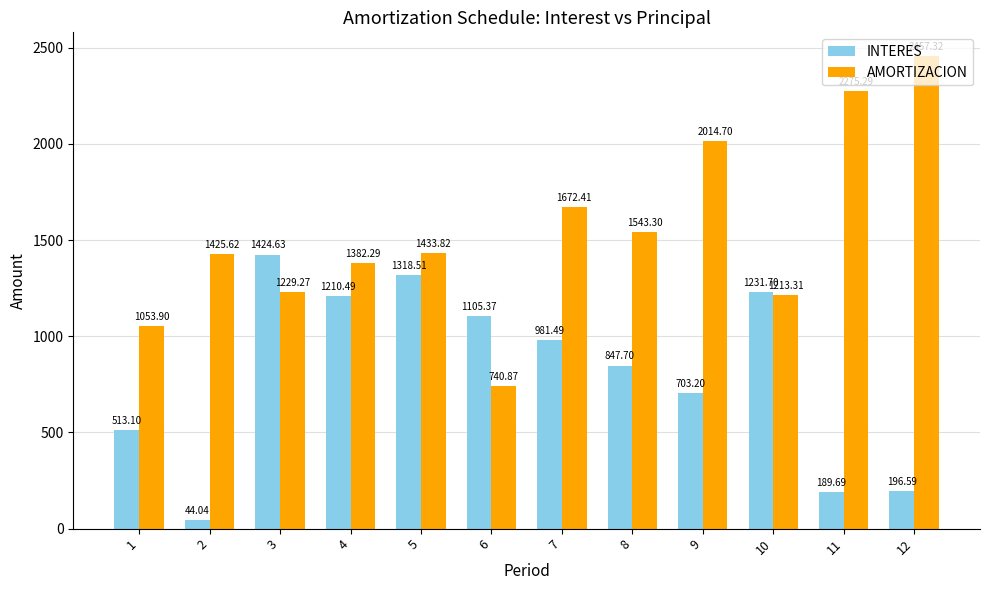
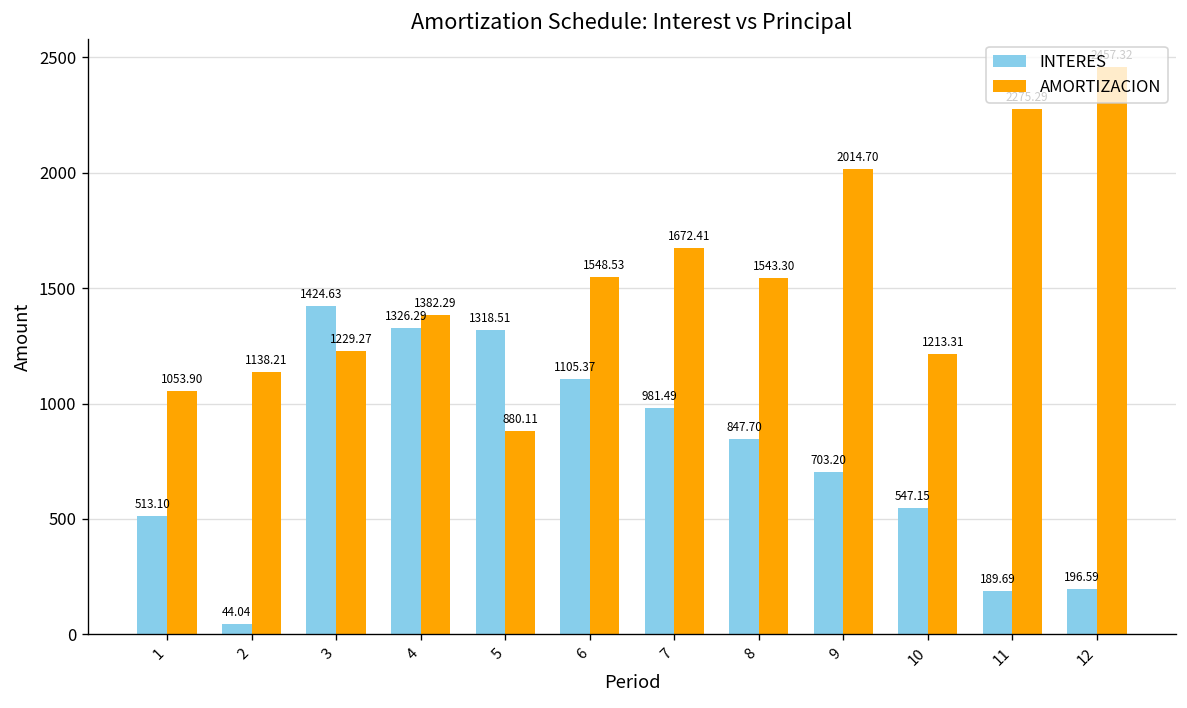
AMORTIZACION, 2: 1425.62 -> 1138.21
INTERES, 4: 1210.49 -> 1326.29
AMORTIZACION, 5: 1433.82 -> 880.11
AMORTIZACION, 6: 740.87 -> 1548.53
INTERES, 10: 1231.70 -> 547.15
